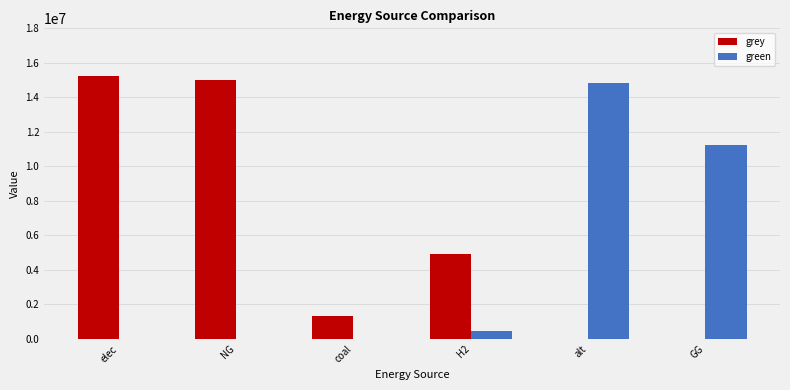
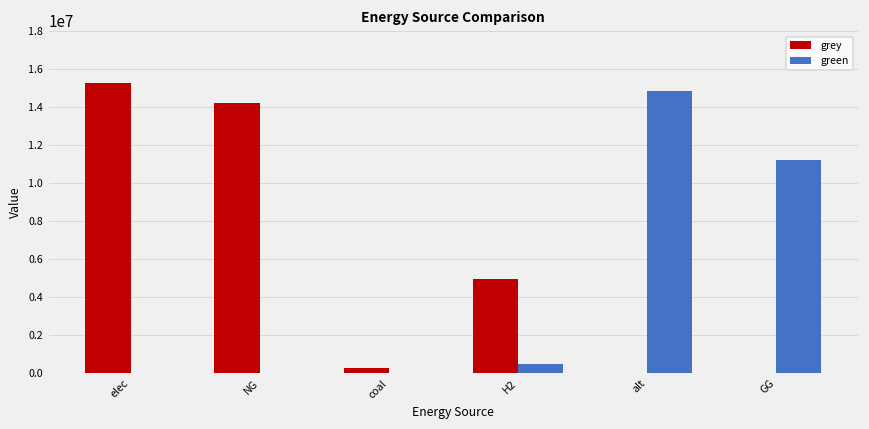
grey, NG: 15000000 -> 14200000
grey, coal: 1400000 -> 200000
